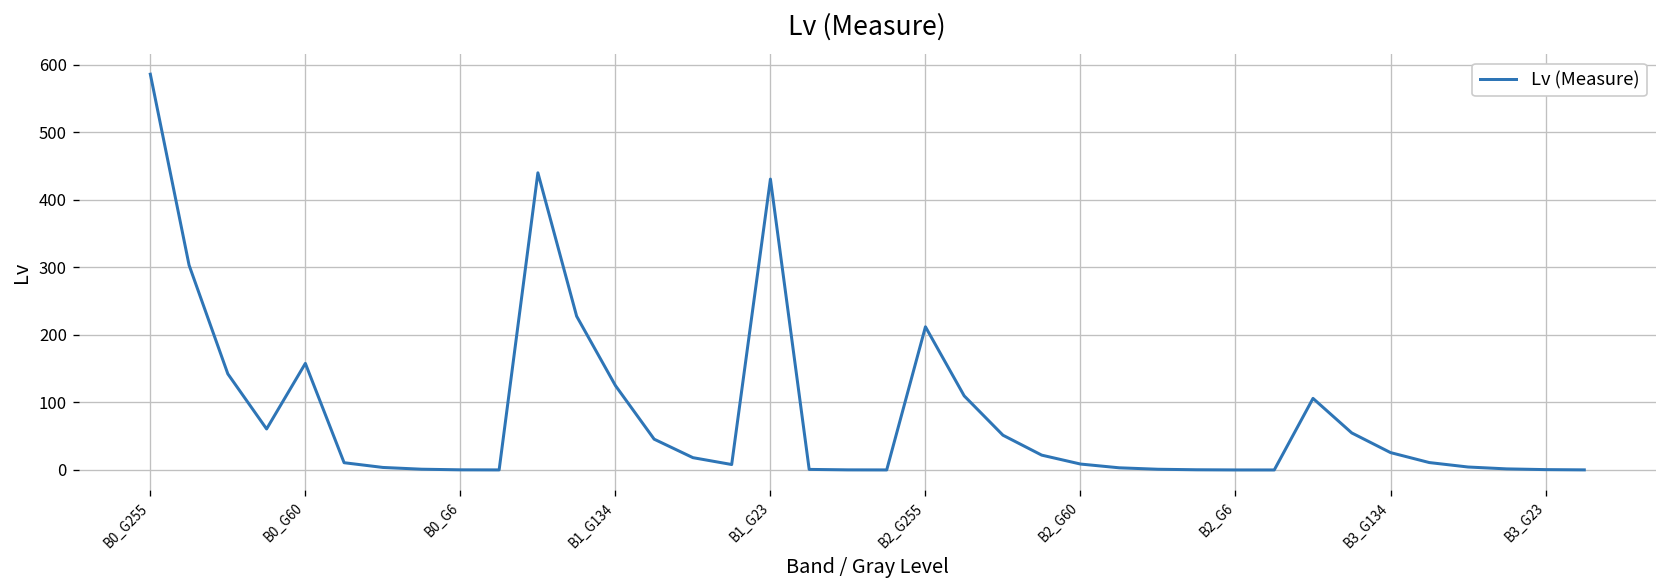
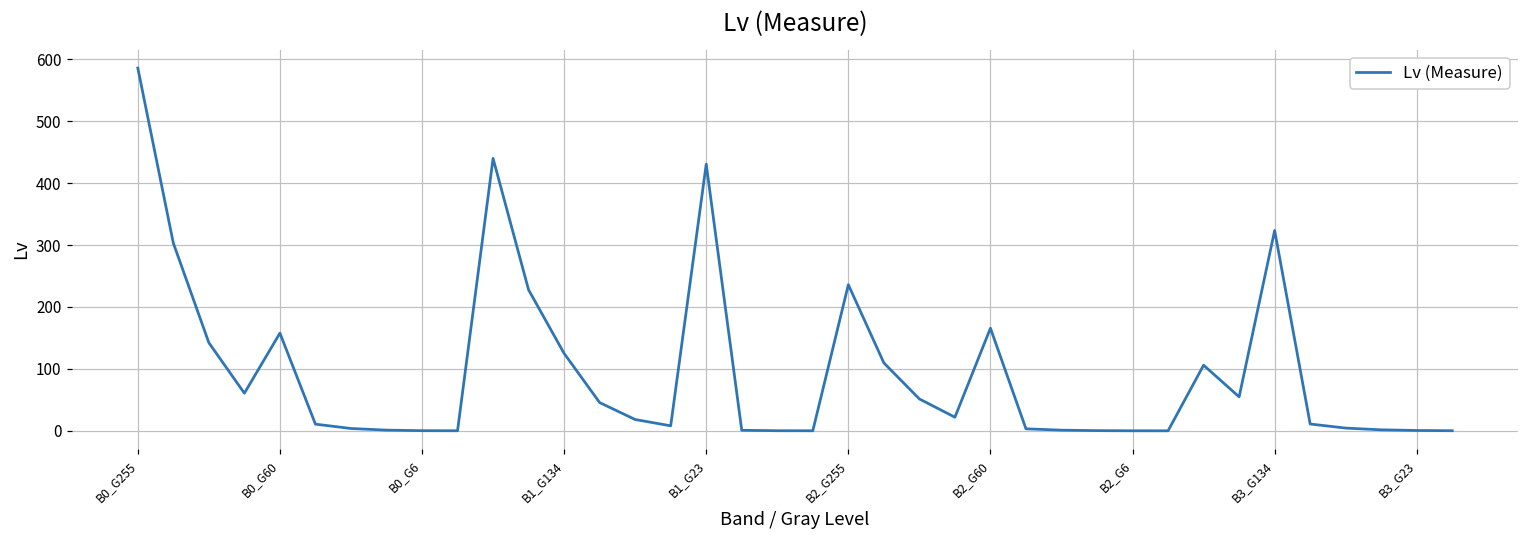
B2_G255: 210 -> 240
B2_G60: 10 -> 170
B3_G134: 30 -> 320
